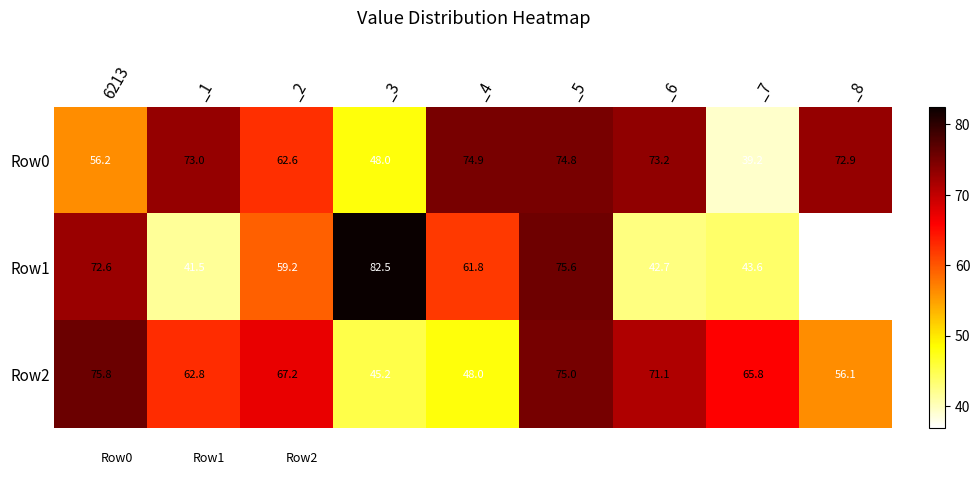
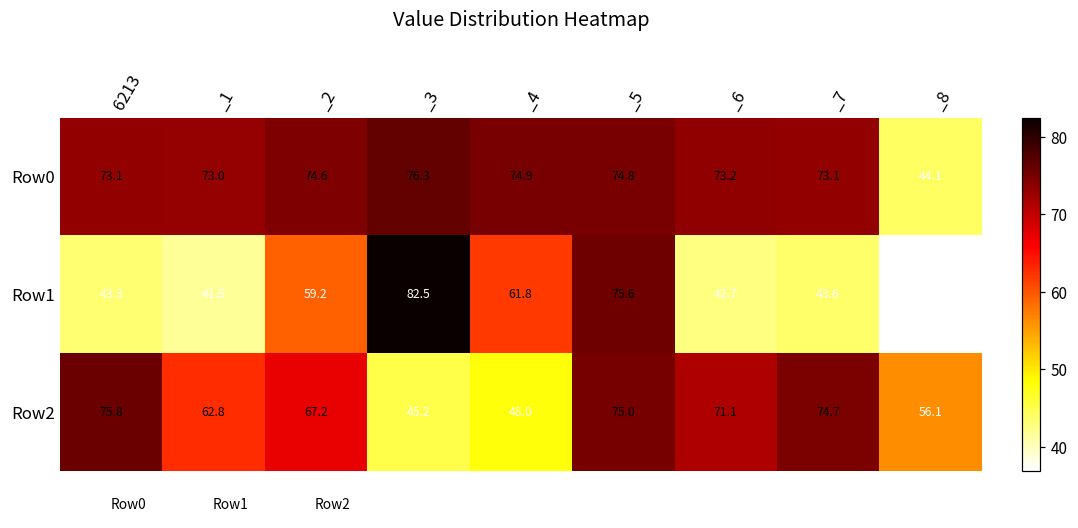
Row0, 6213: 56.2 -> 73.1
Row0, _2: 62.6 -> 74.6
Row0, _3: 48.0 -> 76.3
Row0, _7: 39.2 -> 73.1
Row0, _8: 72.9 -> 44.1
Row1, 6213: 72.6 -> 43.3
Row2, _7: 65.8 -> 74.7
